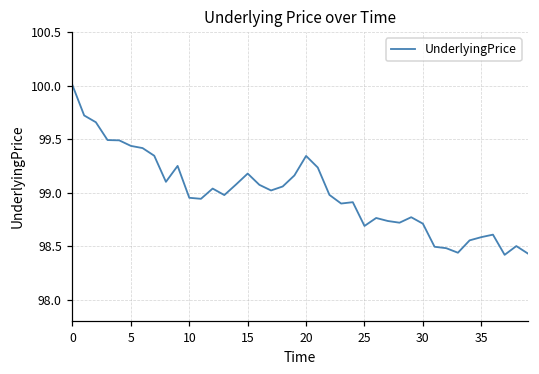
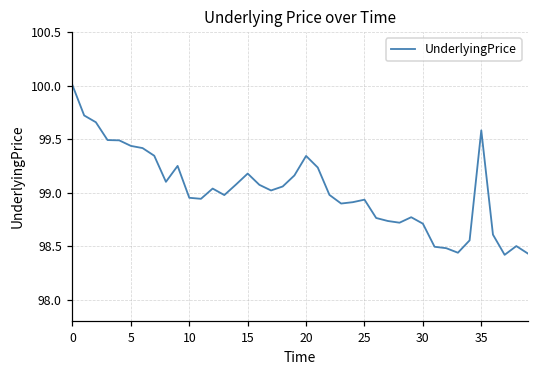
25: 98.7 -> 98.9
35: 98.6 -> 99.6
